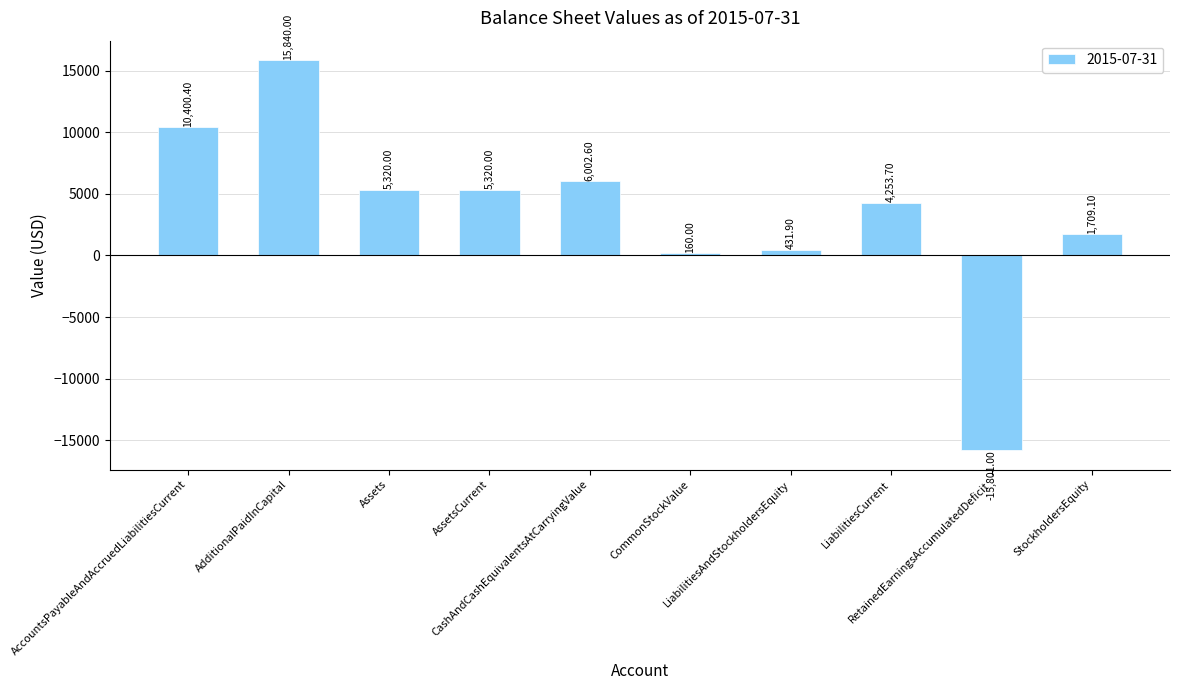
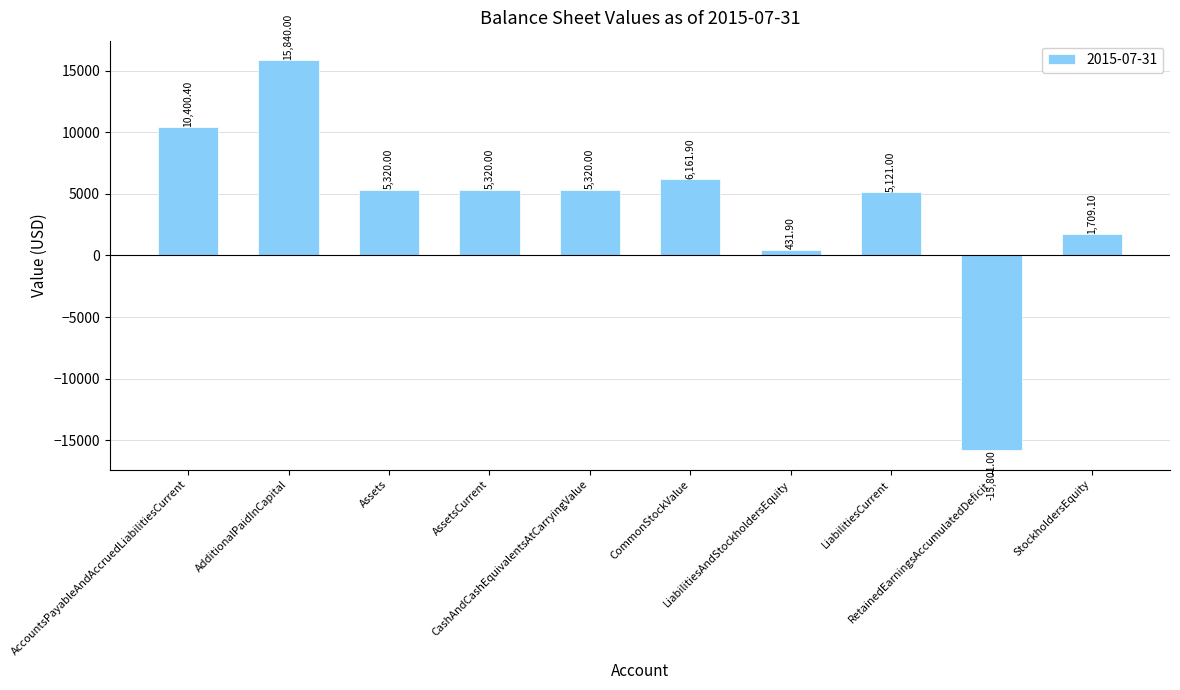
CashAndCashEquivalentsAtCarryingValue: 6,002.60 -> 5,320.00
CommonStockValue: 160.00 -> 6,161.90
LiabilitiesCurrent: 4,253.70 -> 5,121.00
